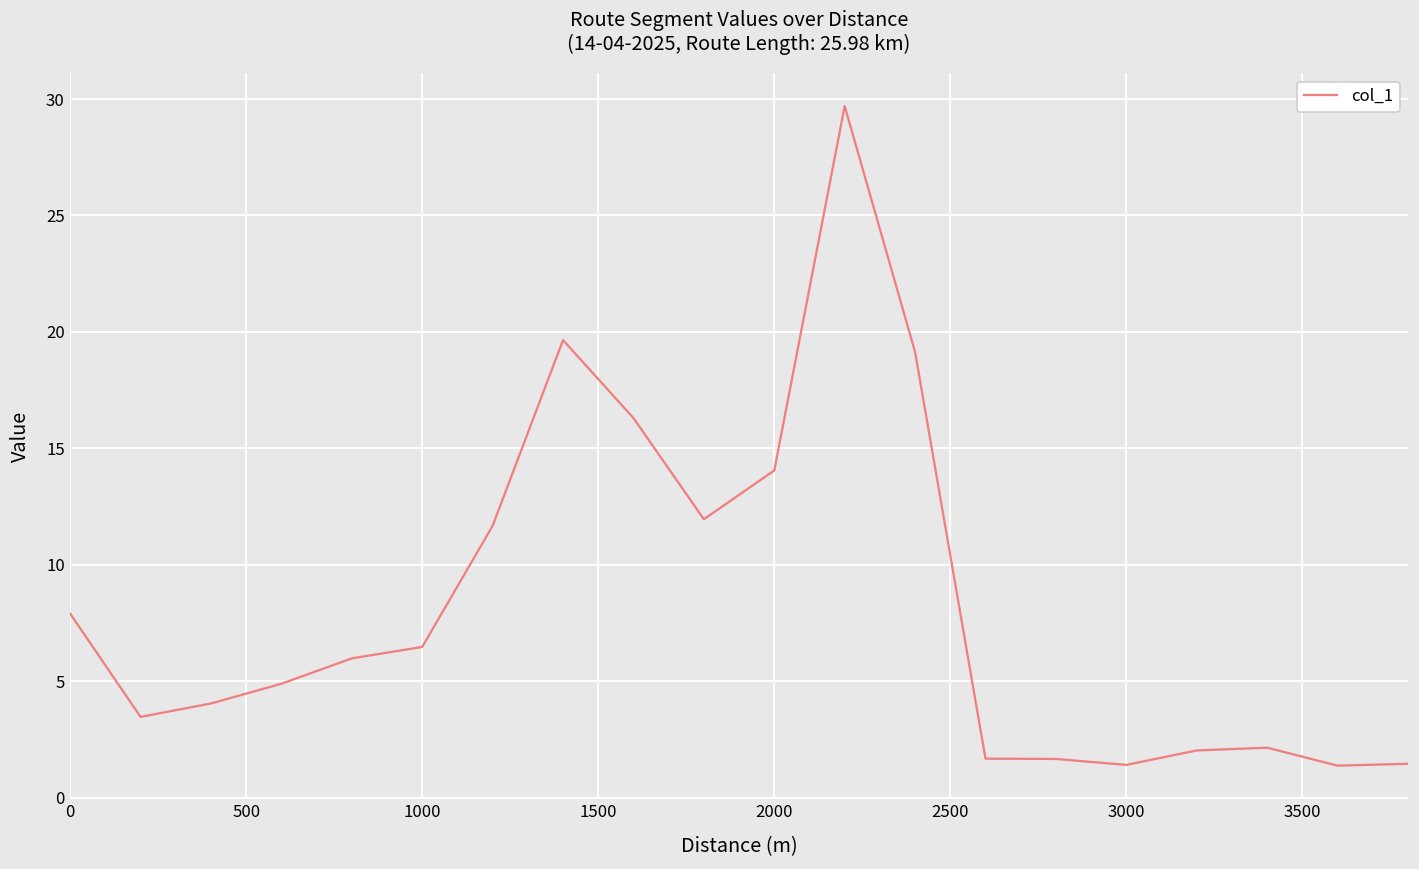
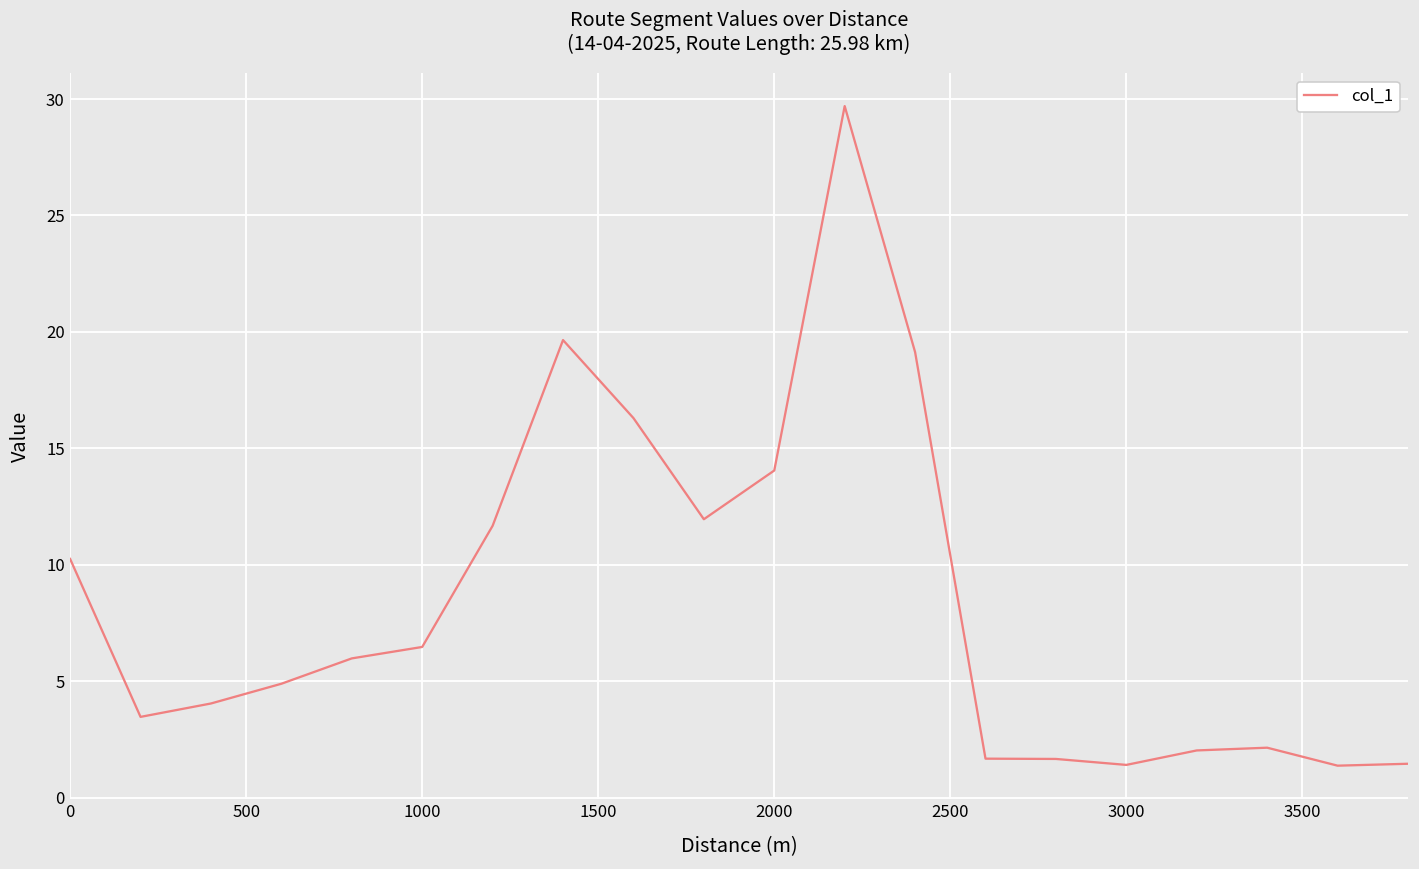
0: 7.9 -> 10.2
